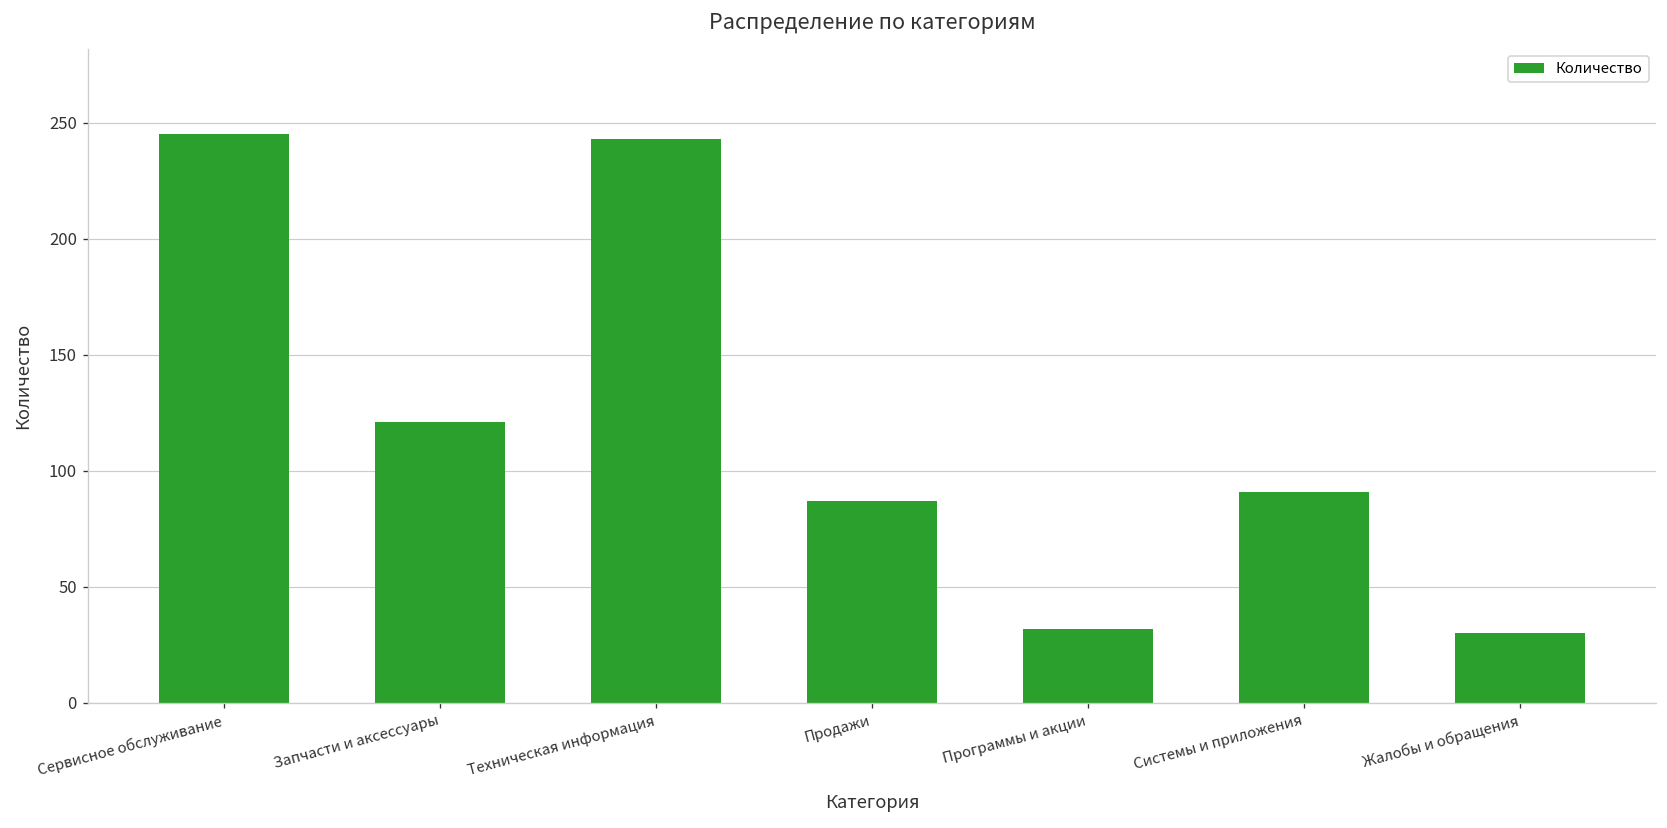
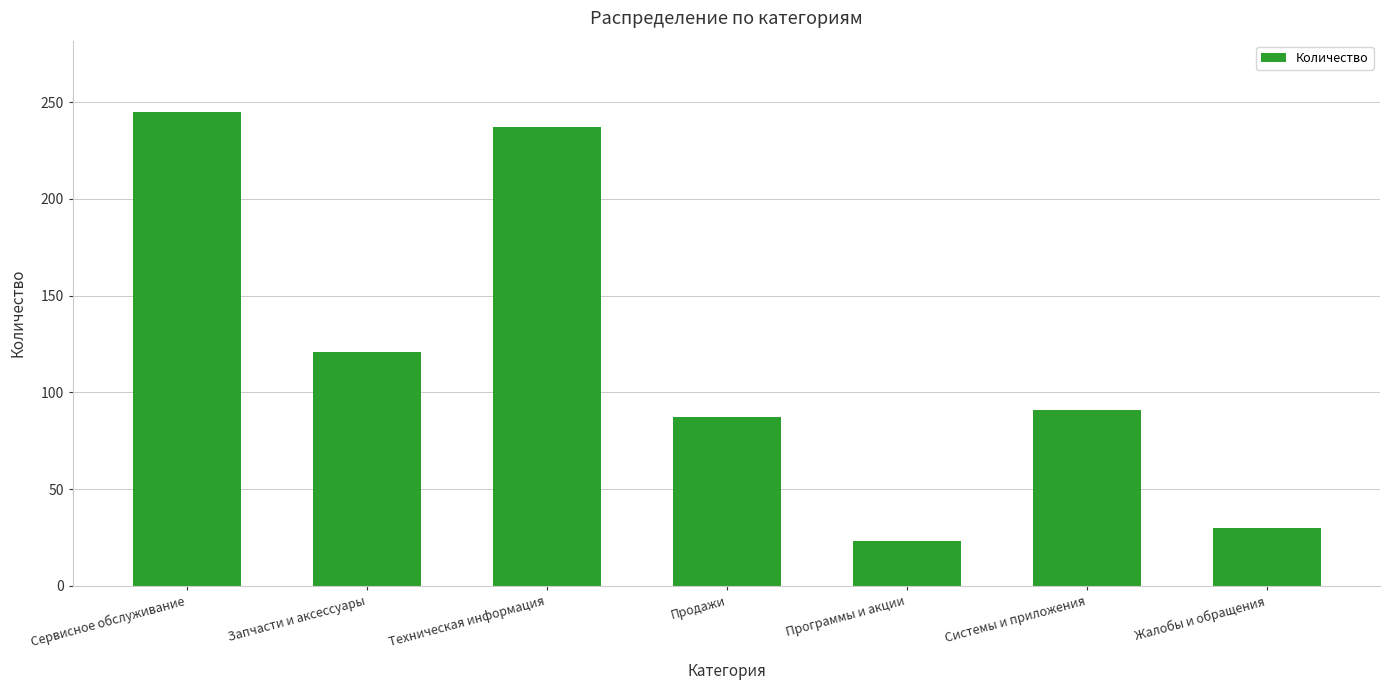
Техническая информация: 243 -> 237
Программы и акции: 32 -> 23
